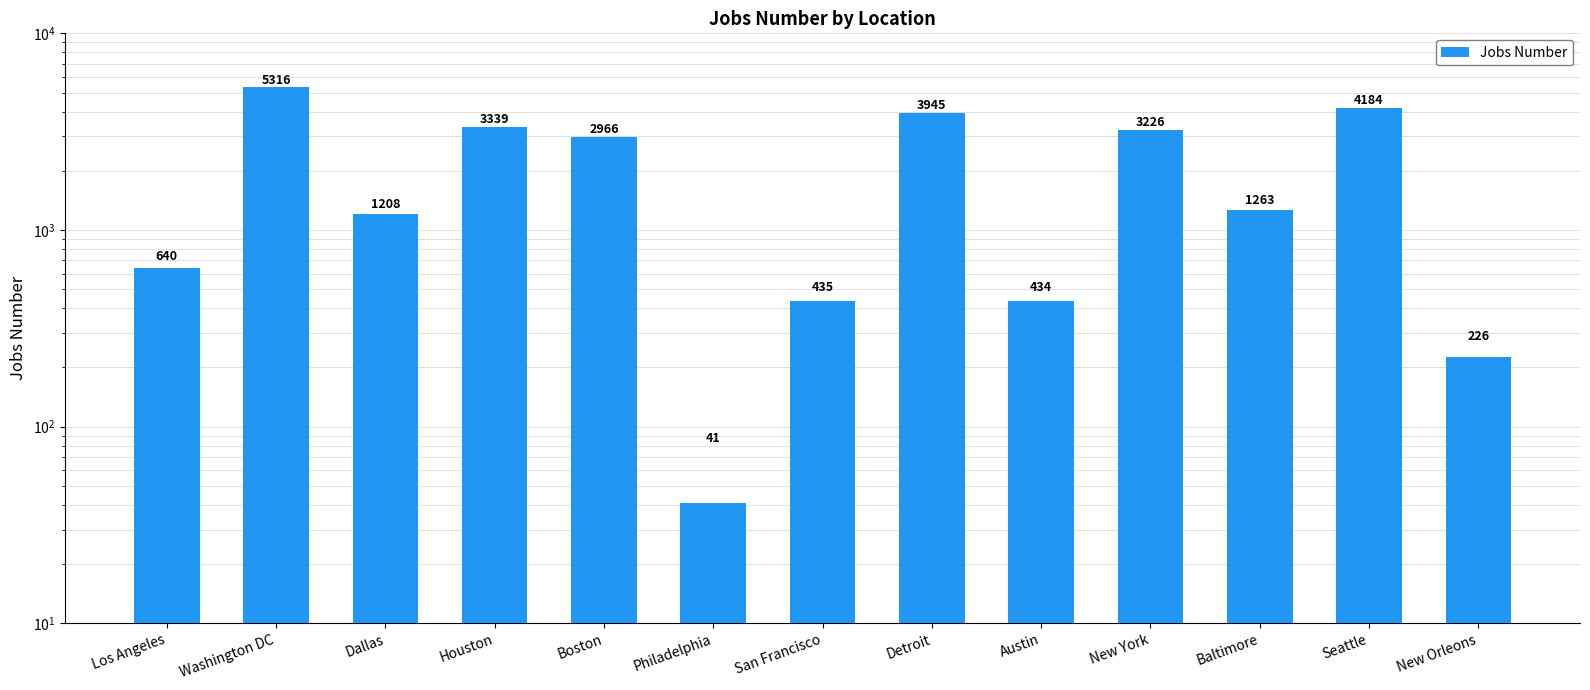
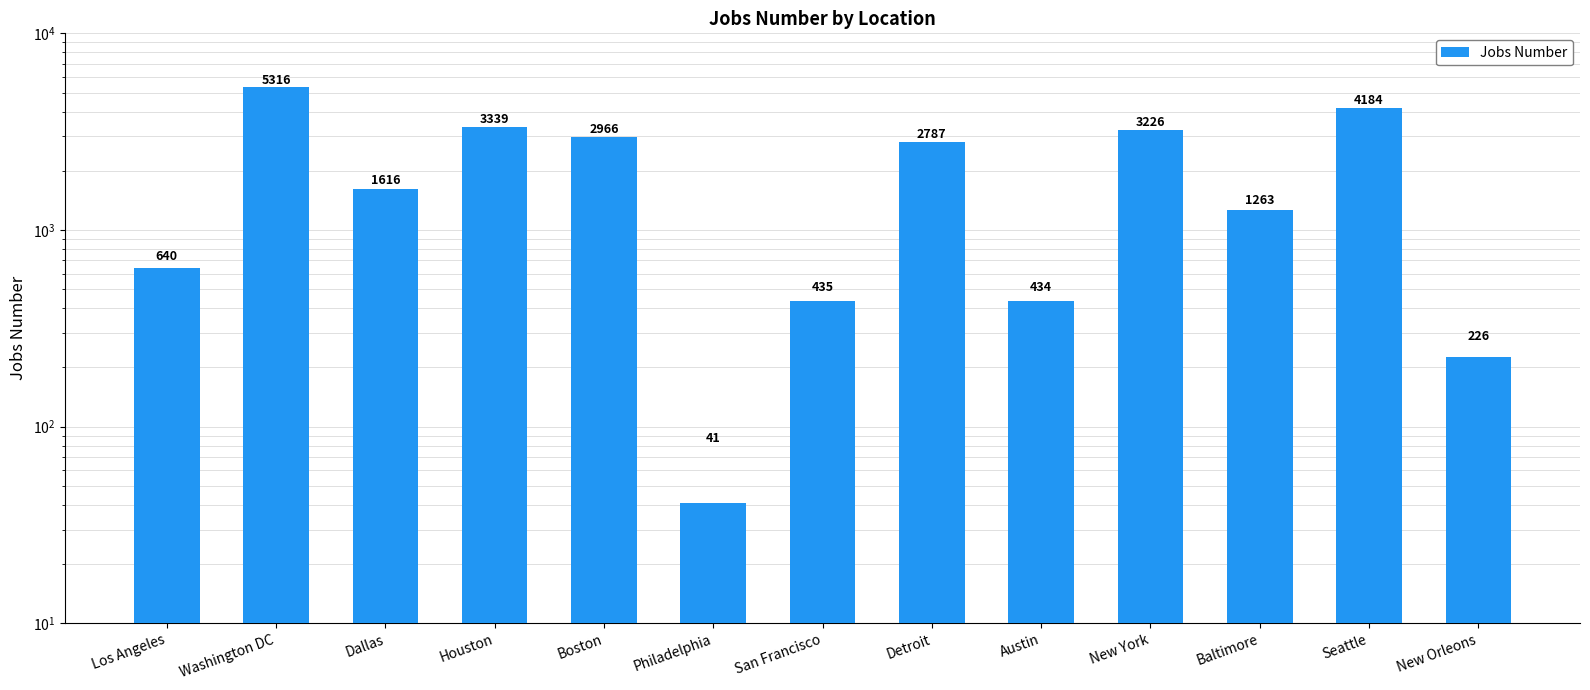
Dallas: 1208 -> 1616
Detroit: 3945 -> 2787
